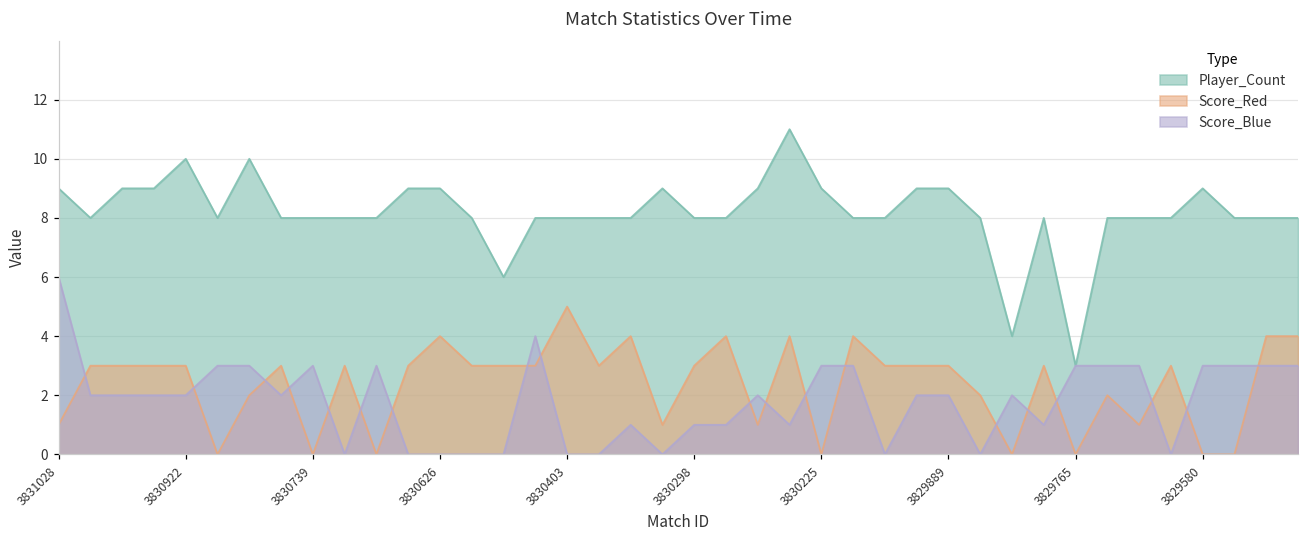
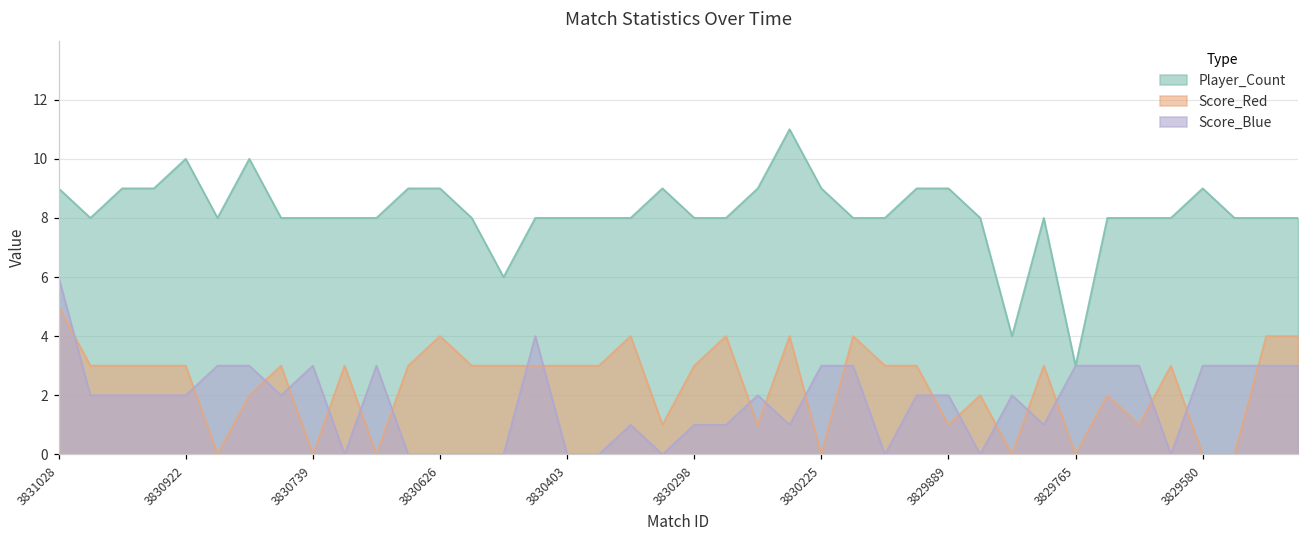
Score_Red, 3831028: 1 -> 5
Score_Red, 3830403: 5 -> 3
Score_Red, 3829889: 3 -> 1
